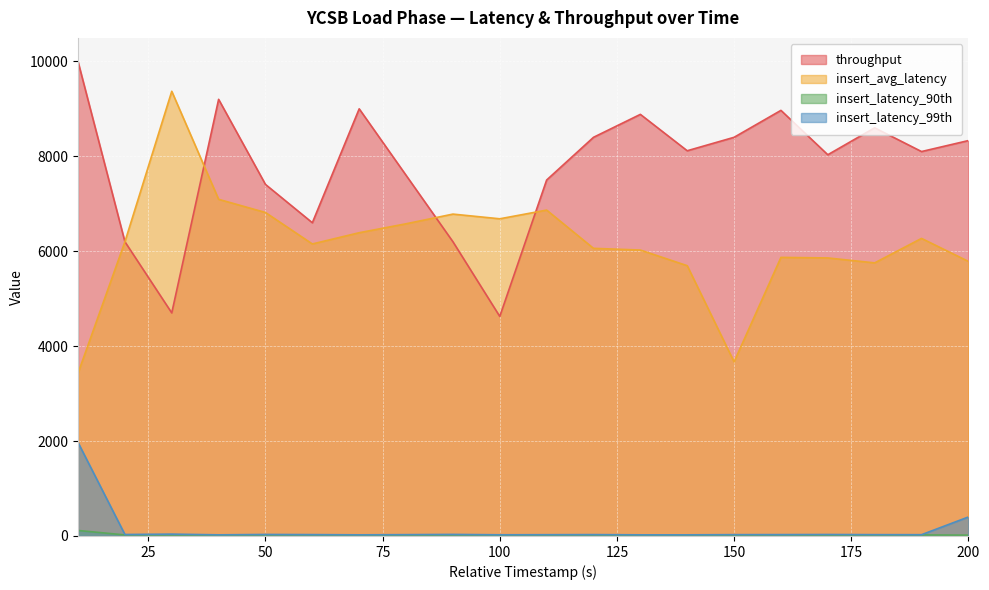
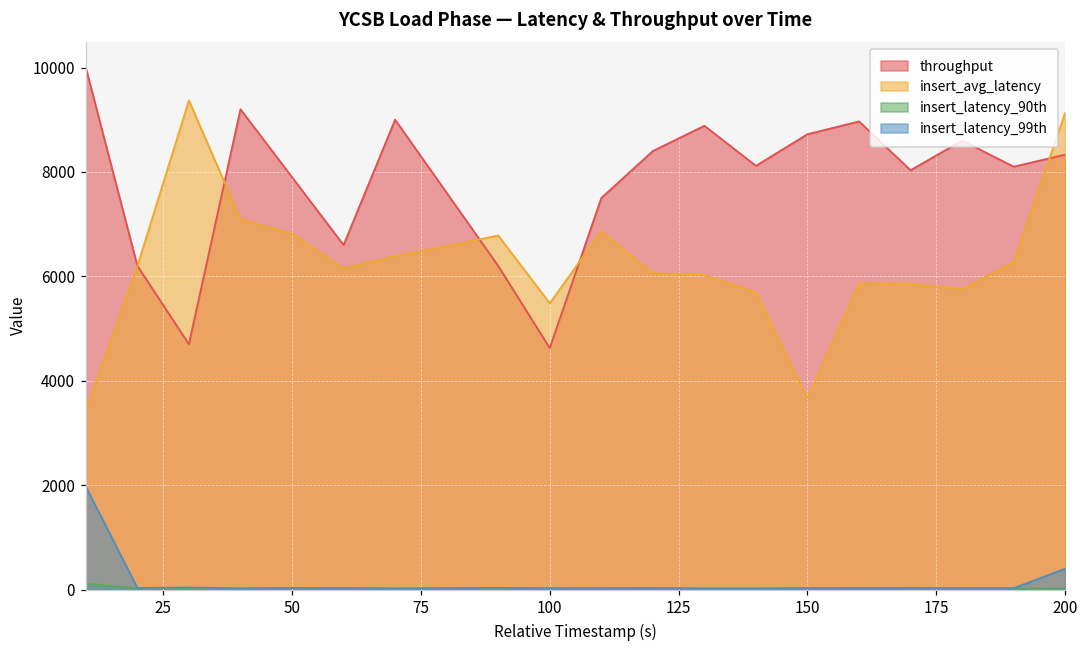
throughput, 50: 7400 -> 7900
insert_avg_latency, 100: 6700 -> 5500
throughput, 150: 8400 -> 8700
insert_avg_latency, 200: 5800 -> 9100
